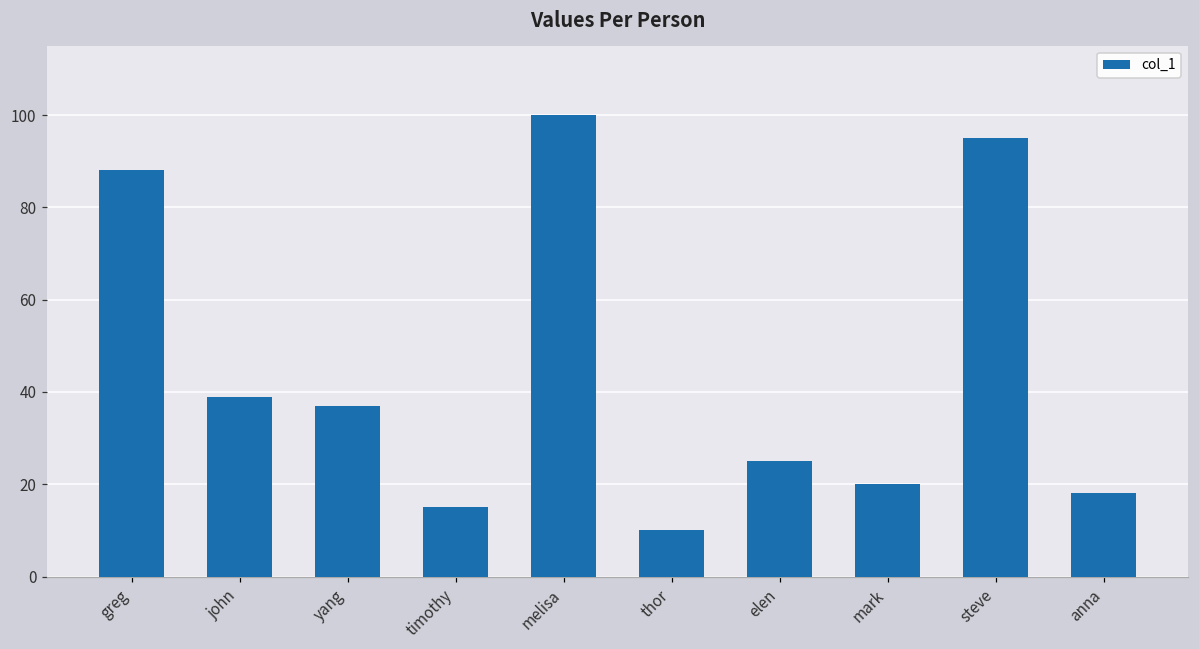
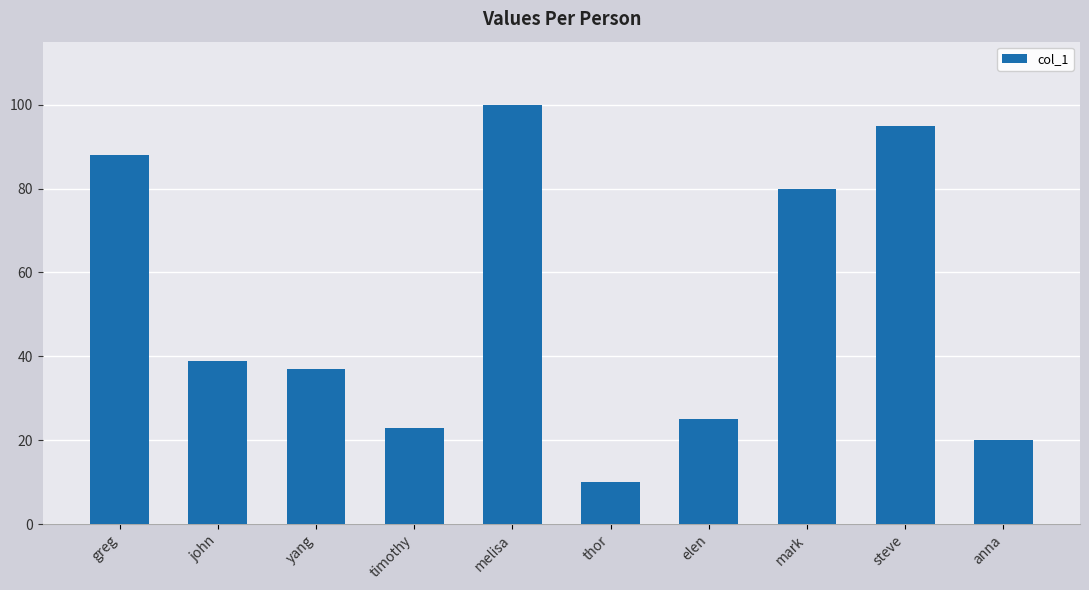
timothy: 15 -> 23
mark: 20 -> 80
anna: 18 -> 20
